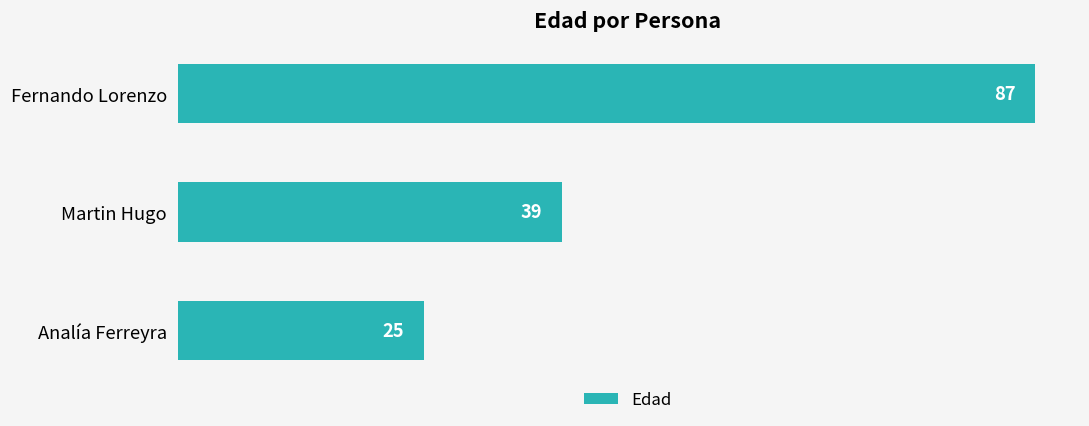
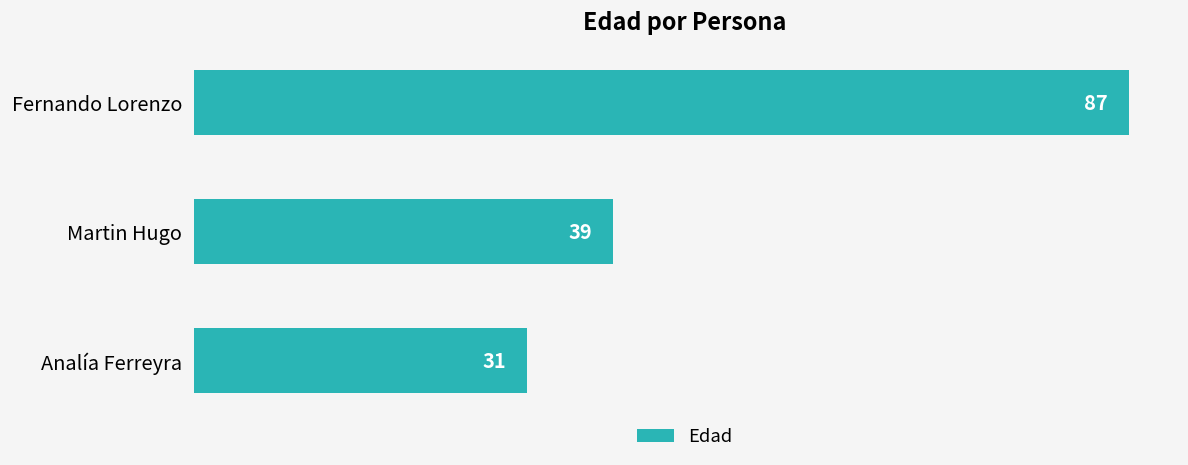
Analía Ferreyra: 25 -> 31
